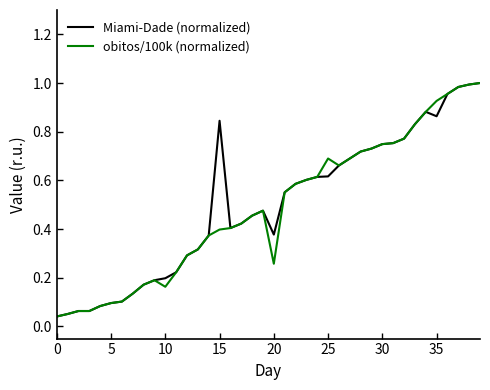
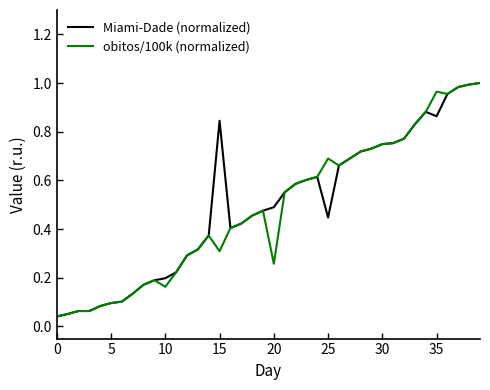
obitos/100k (normalized), 15: 0.40 -> 0.31
Miami-Dade (normalized), 20: 0.38 -> 0.49
Miami-Dade (normalized), 25: 0.62 -> 0.45
obitos/100k (normalized), 35: 0.93 -> 0.96
